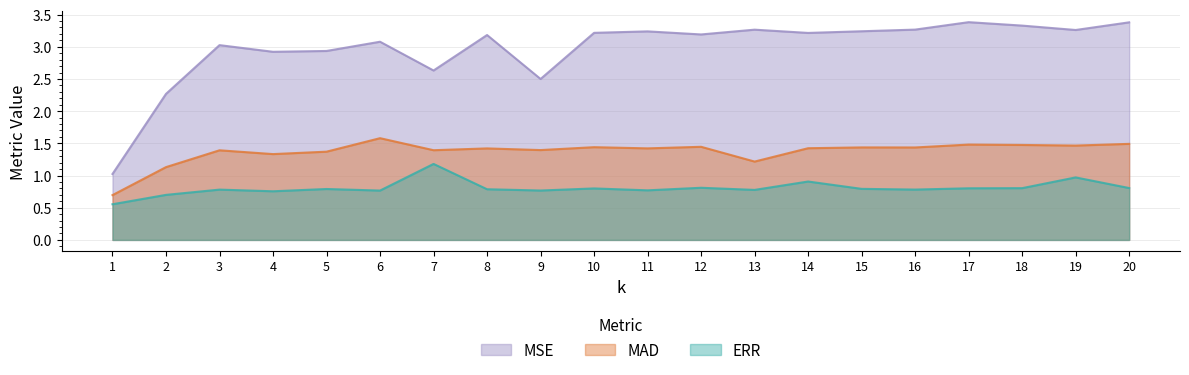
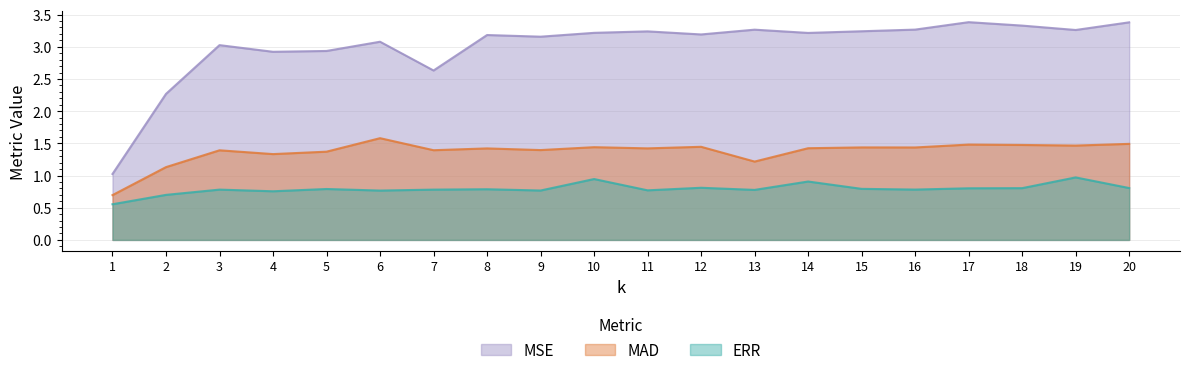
ERR, 7: 1.2 -> 0.8
MSE, 9: 2.5 -> 3.2
ERR, 10: 0.8 -> 0.9
